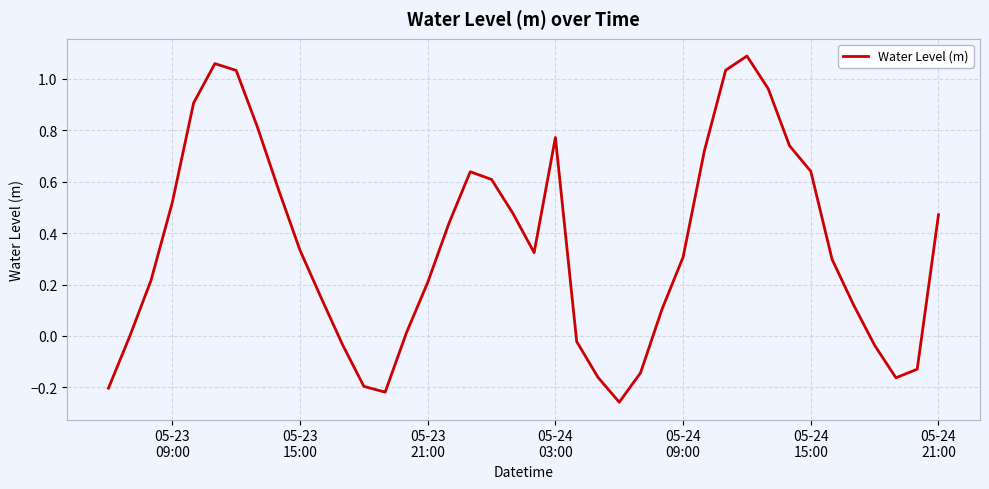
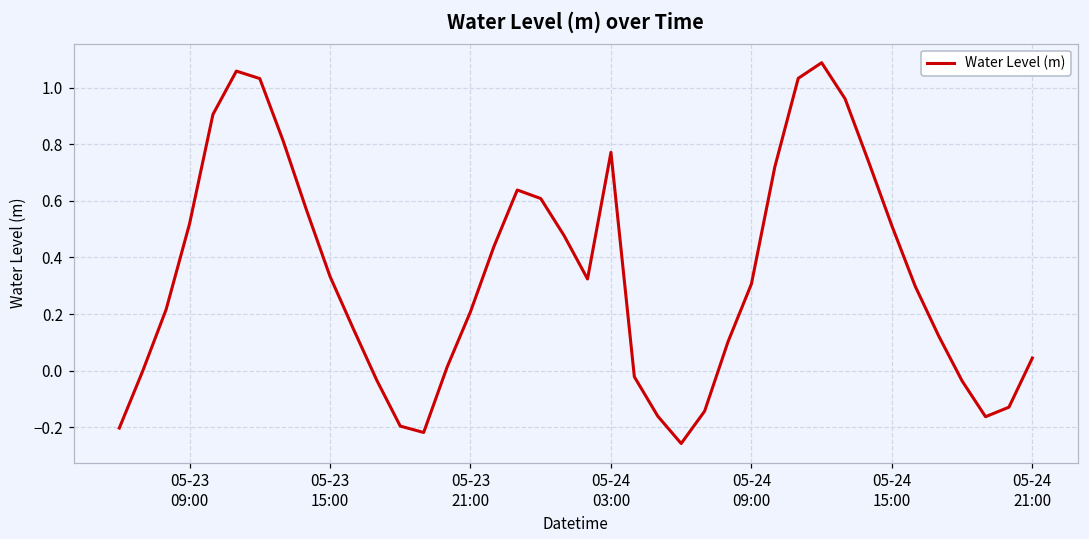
05-24 15:00: 0.64 -> 0.51
05-24 21:00: 0.47 -> 0.04
